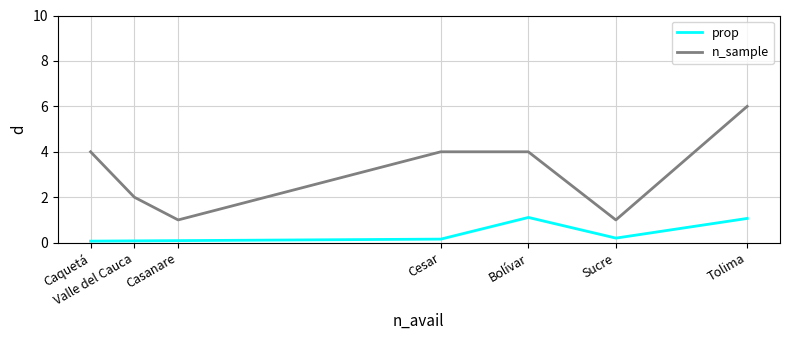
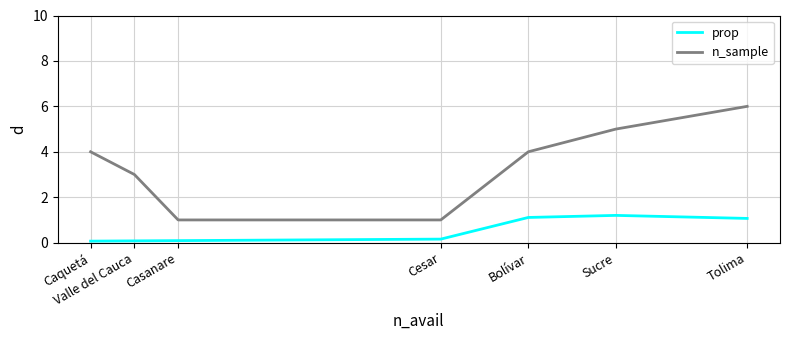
n_sample, Valle del Cauca: 2 -> 3
n_sample, Cesar: 4 -> 1
prop, Sucre: 0.2 -> 1.2
n_sample, Sucre: 1 -> 5
